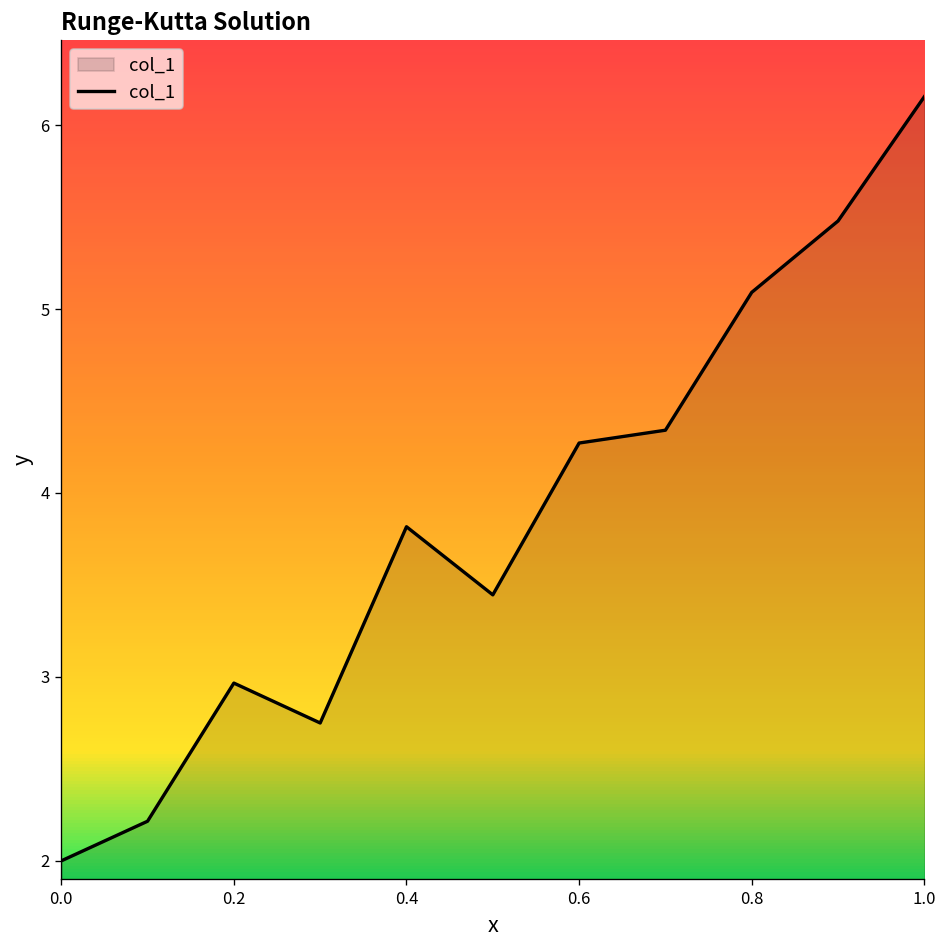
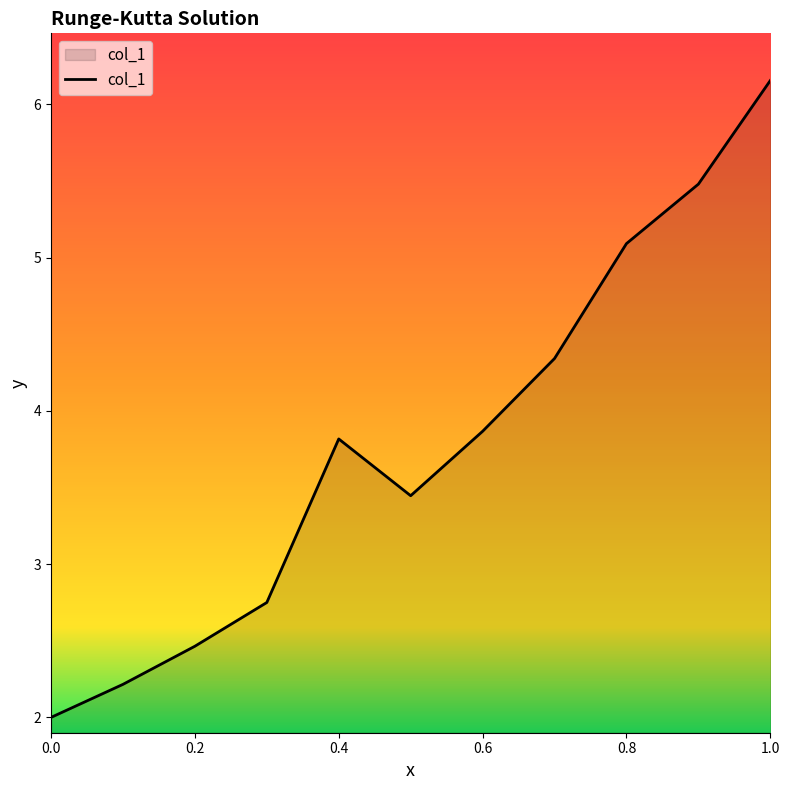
0.2: 2.97 -> 2.46
0.6: 4.27 -> 3.87
